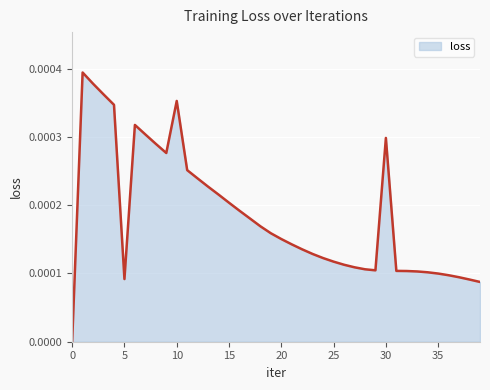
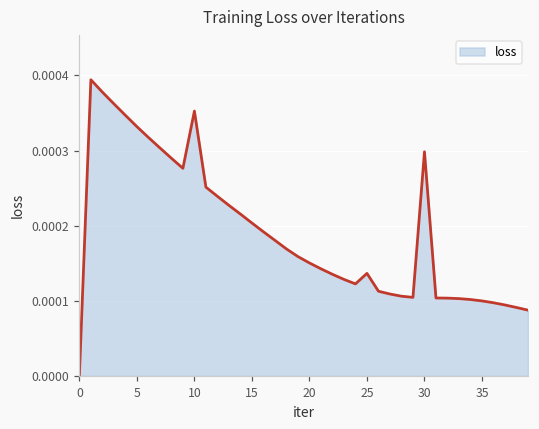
5: 0.00009 -> 0.00033
25: 0.00012 -> 0.00014
